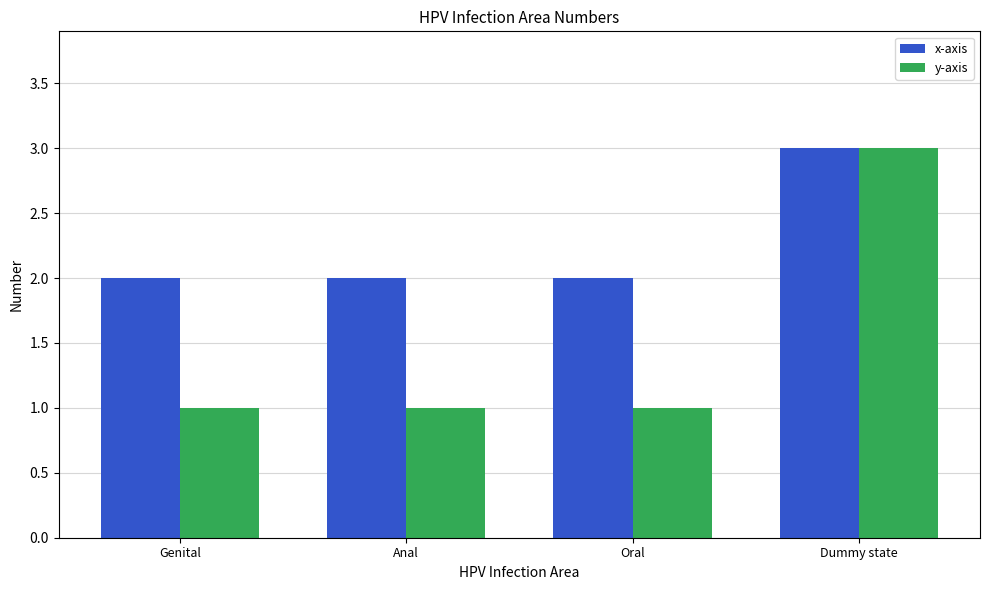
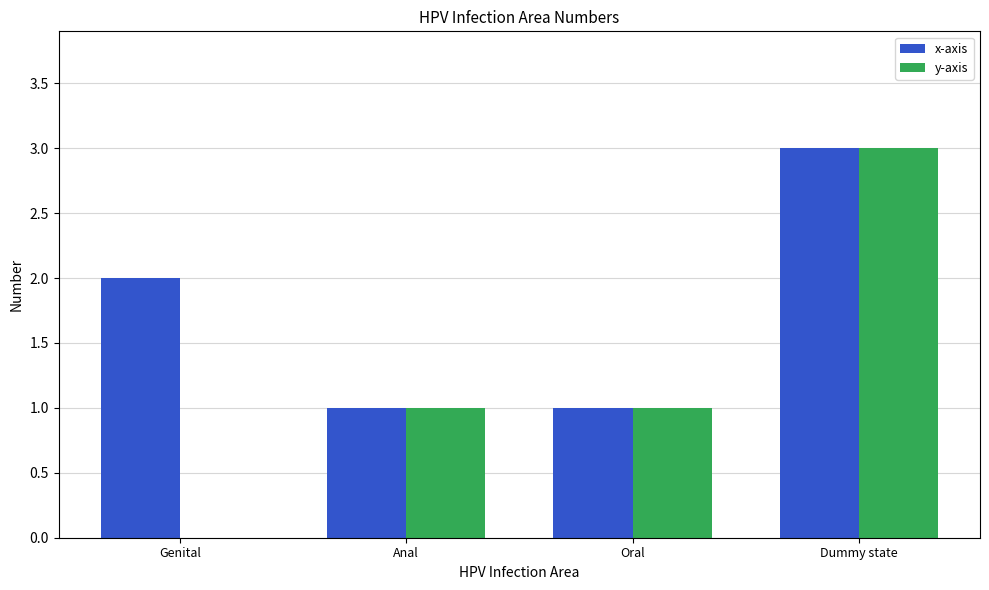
y-axis, Genital: 1 -> 0
x-axis, Anal: 2 -> 1
x-axis, Oral: 2 -> 1
